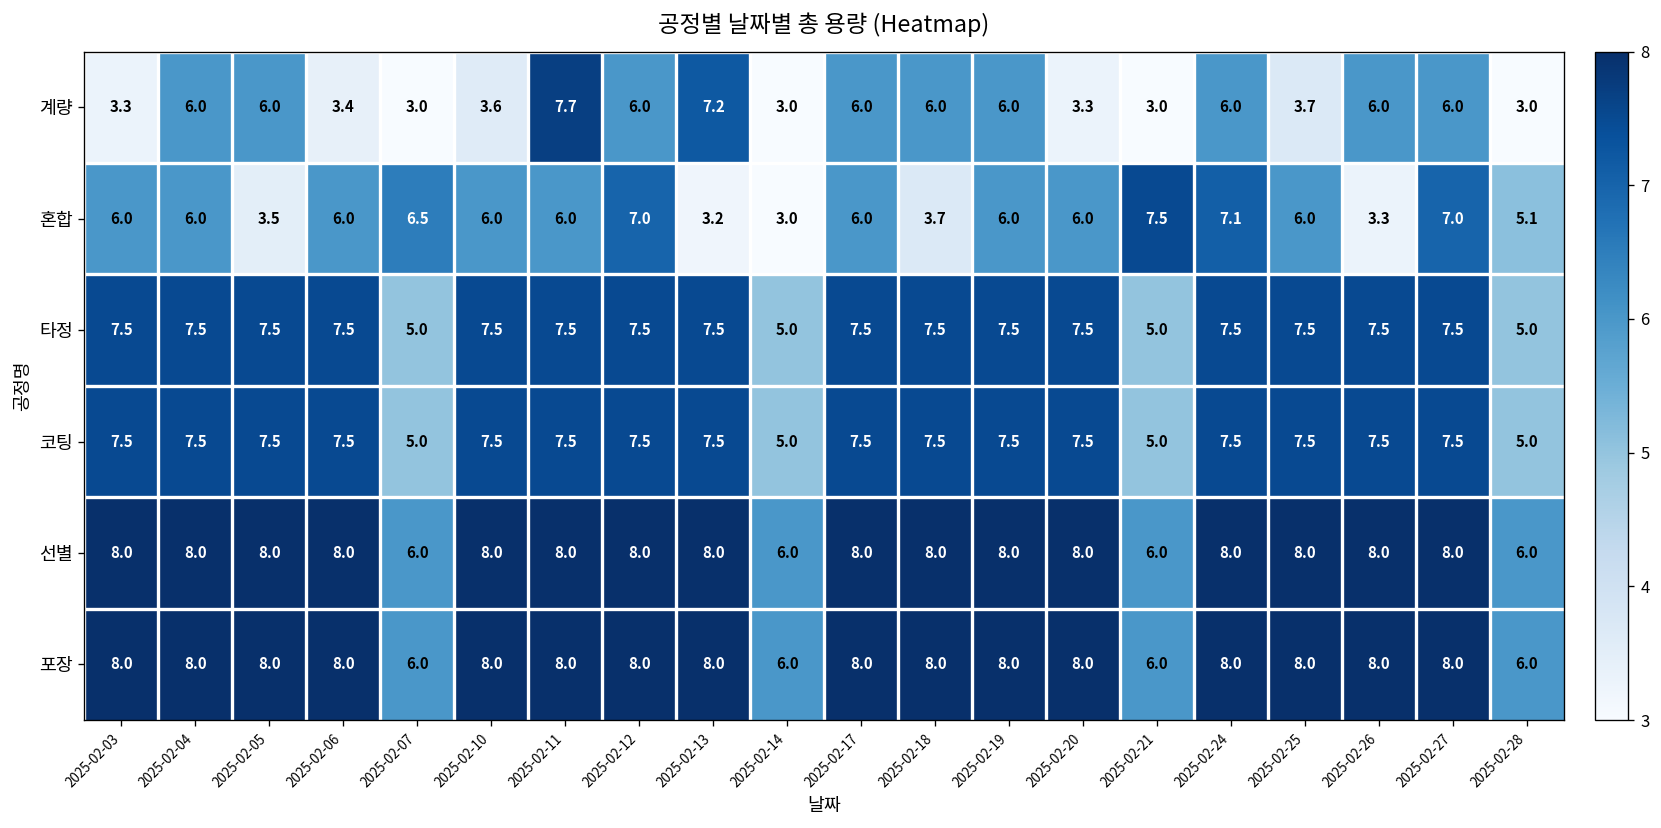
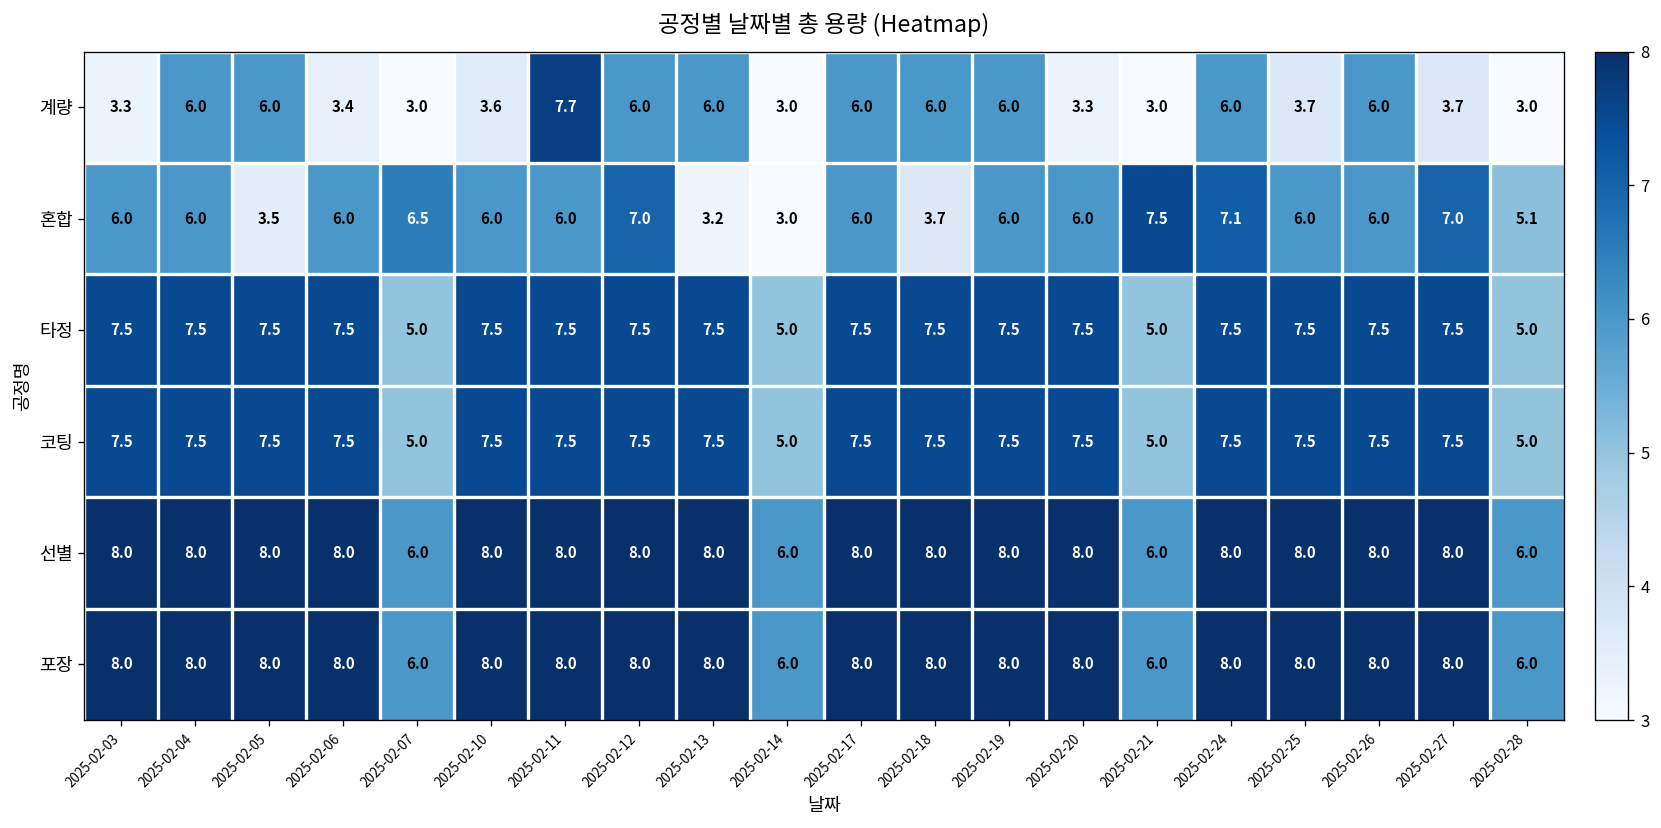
계량, 2025-02-13: 7.2 -> 6.0
계량, 2025-02-27: 6.0 -> 3.7
혼합, 2025-02-26: 3.3 -> 6.0
